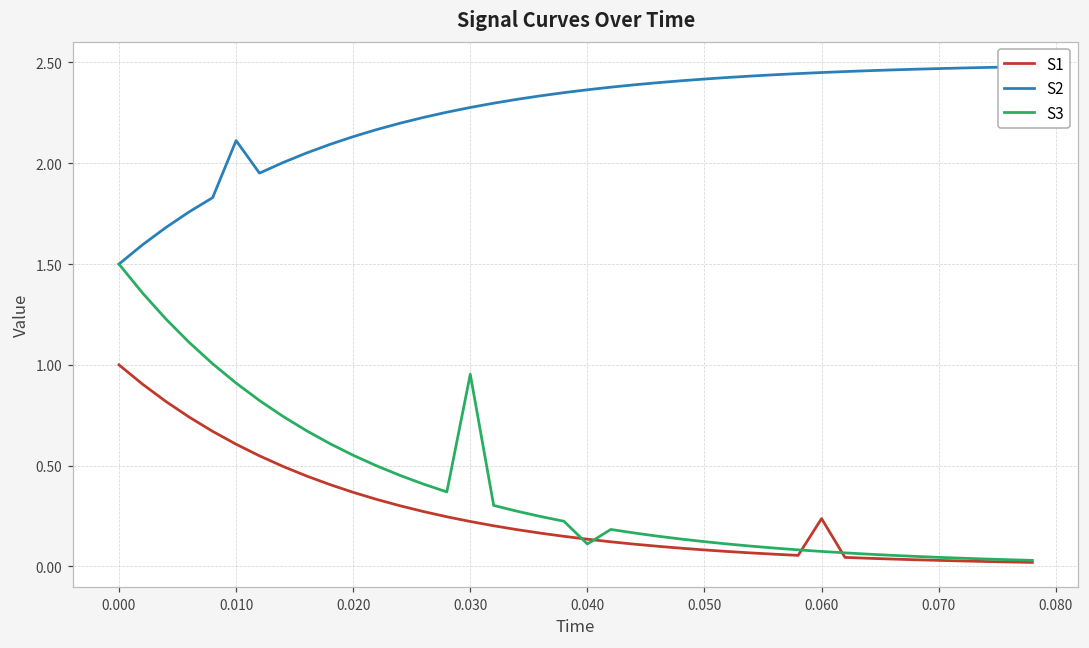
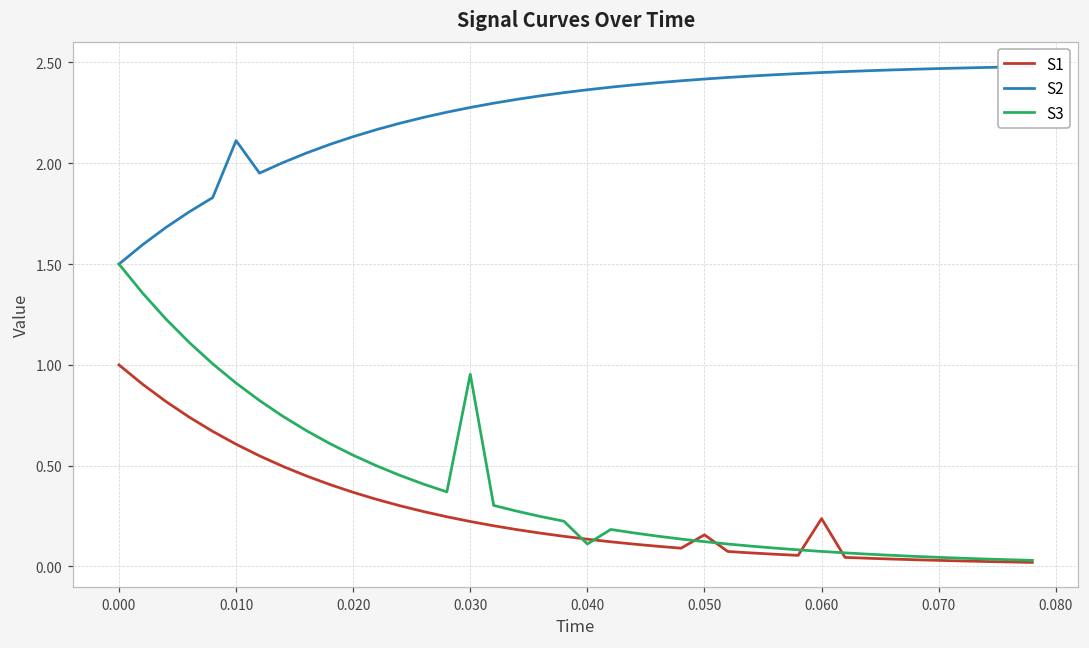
S1, 0.050: 0.08 -> 0.16
